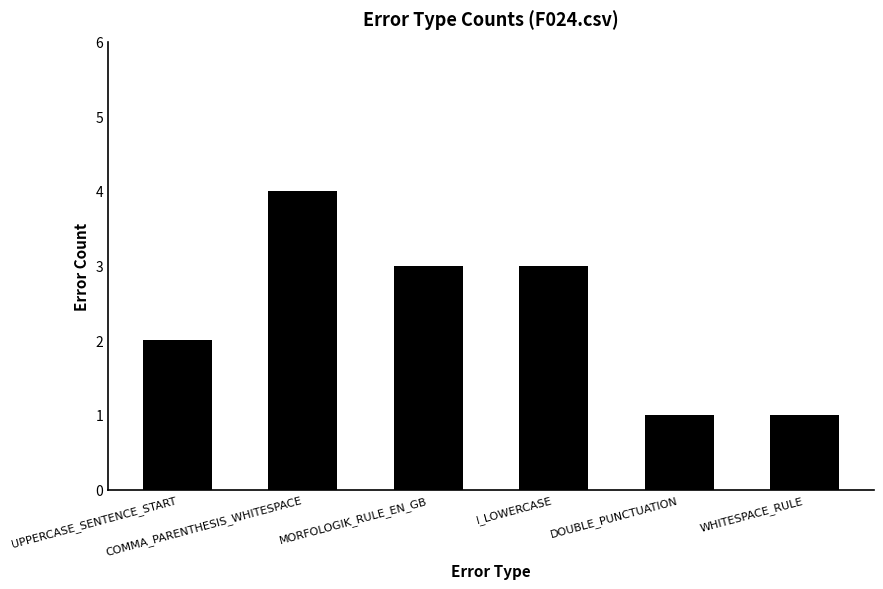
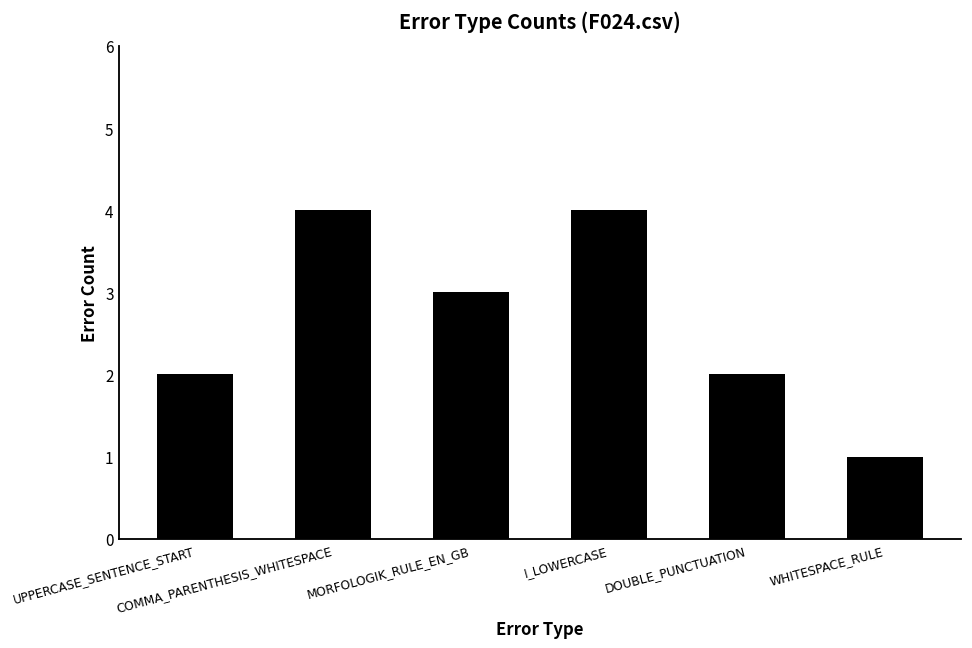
I_LOWERCASE: 3 -> 4
DOUBLE_PUNCTUATION: 1 -> 2
